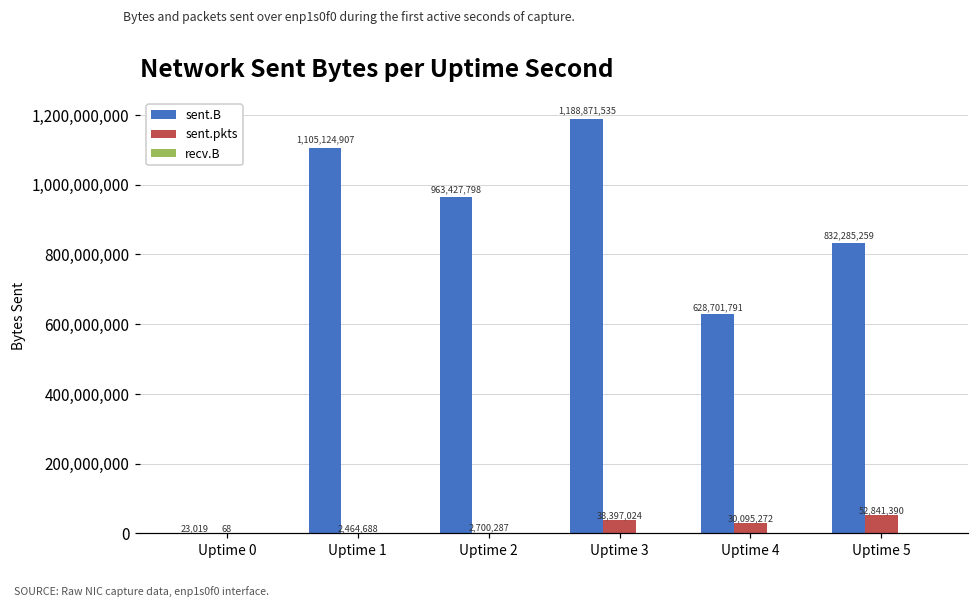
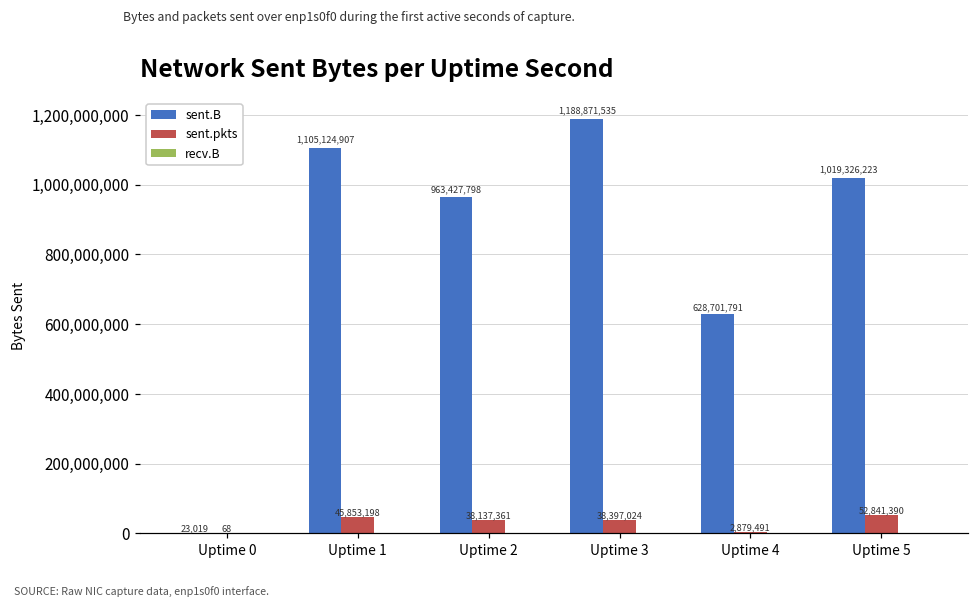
sent.pkts, Uptime 1: 2,464,688 -> 45,853,198
sent.pkts, Uptime 2: 2,700,287 -> 38,137,361
sent.pkts, Uptime 4: 30,095,272 -> 2,879,491
sent.B, Uptime 5: 832,285,259 -> 1,019,326,223
